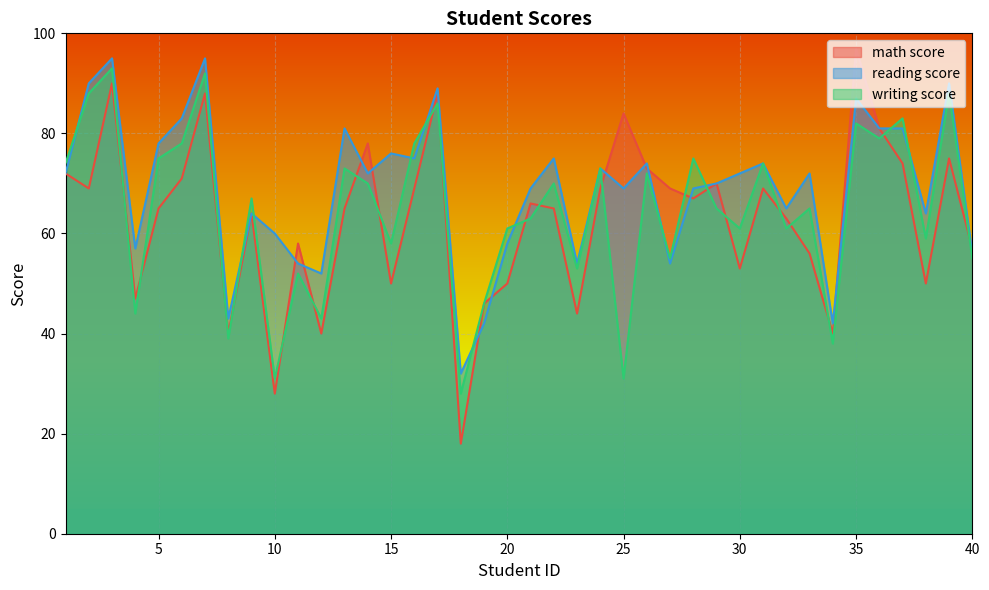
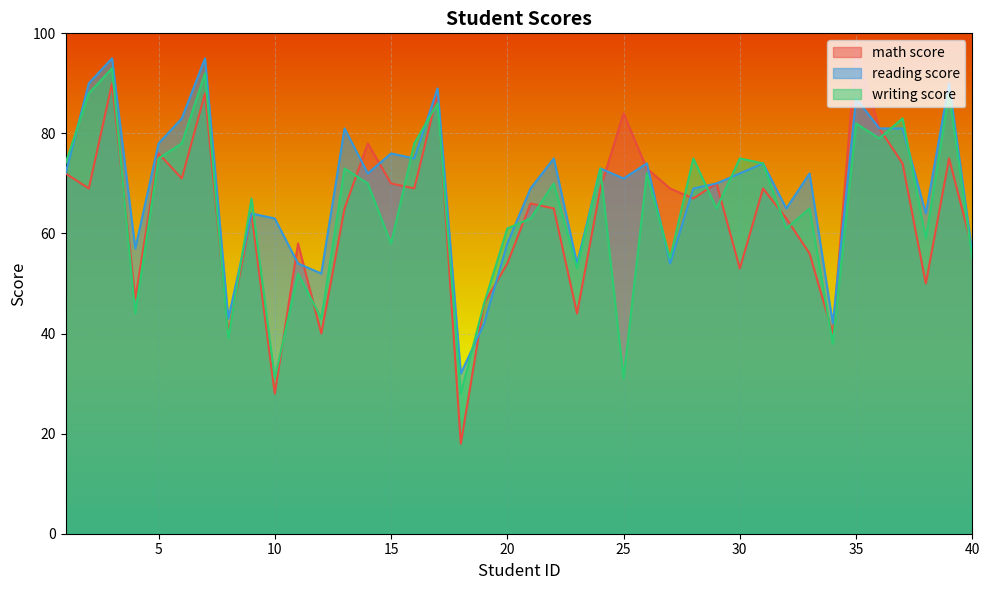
math score, 5: 65 -> 76
reading score, 10: 60 -> 63
math score, 15: 50 -> 70
math score, 20: 50 -> 54
reading score, 25: 69 -> 71
writing score, 30: 61 -> 75
